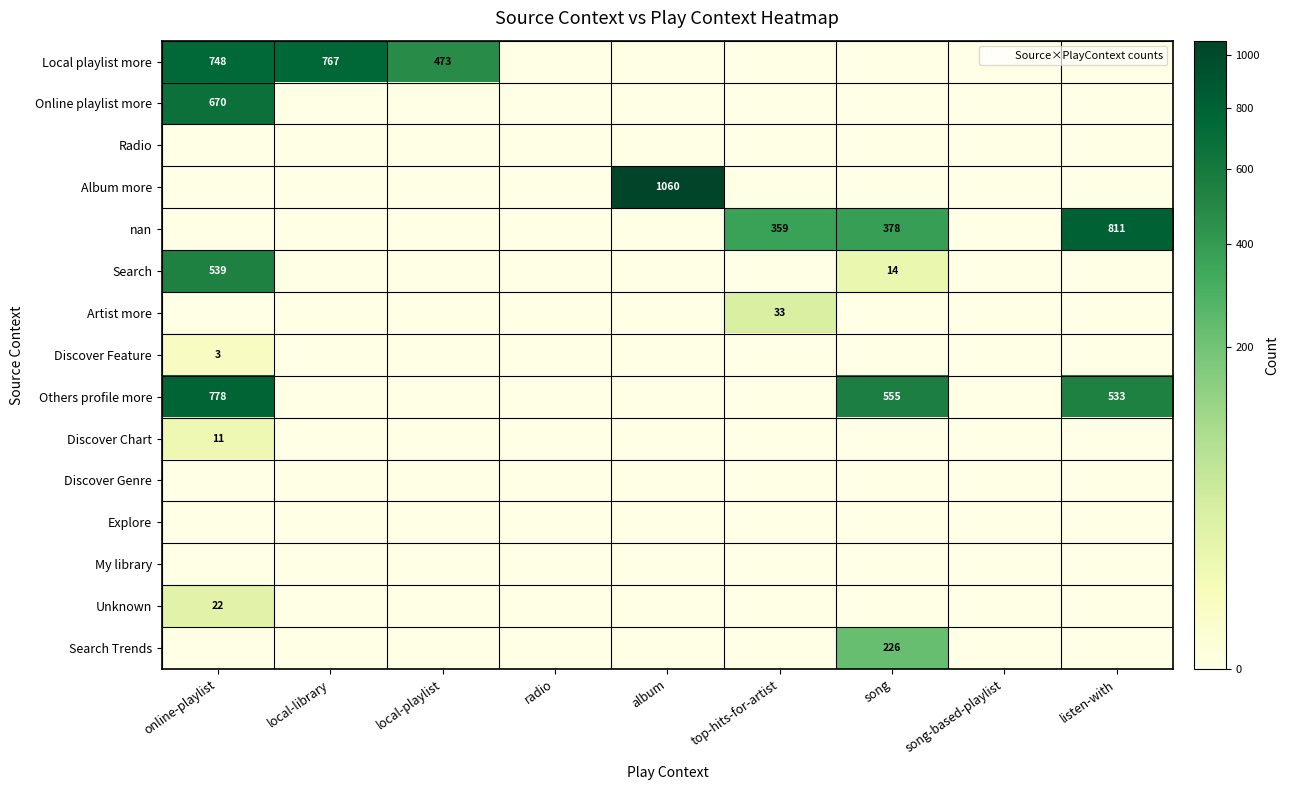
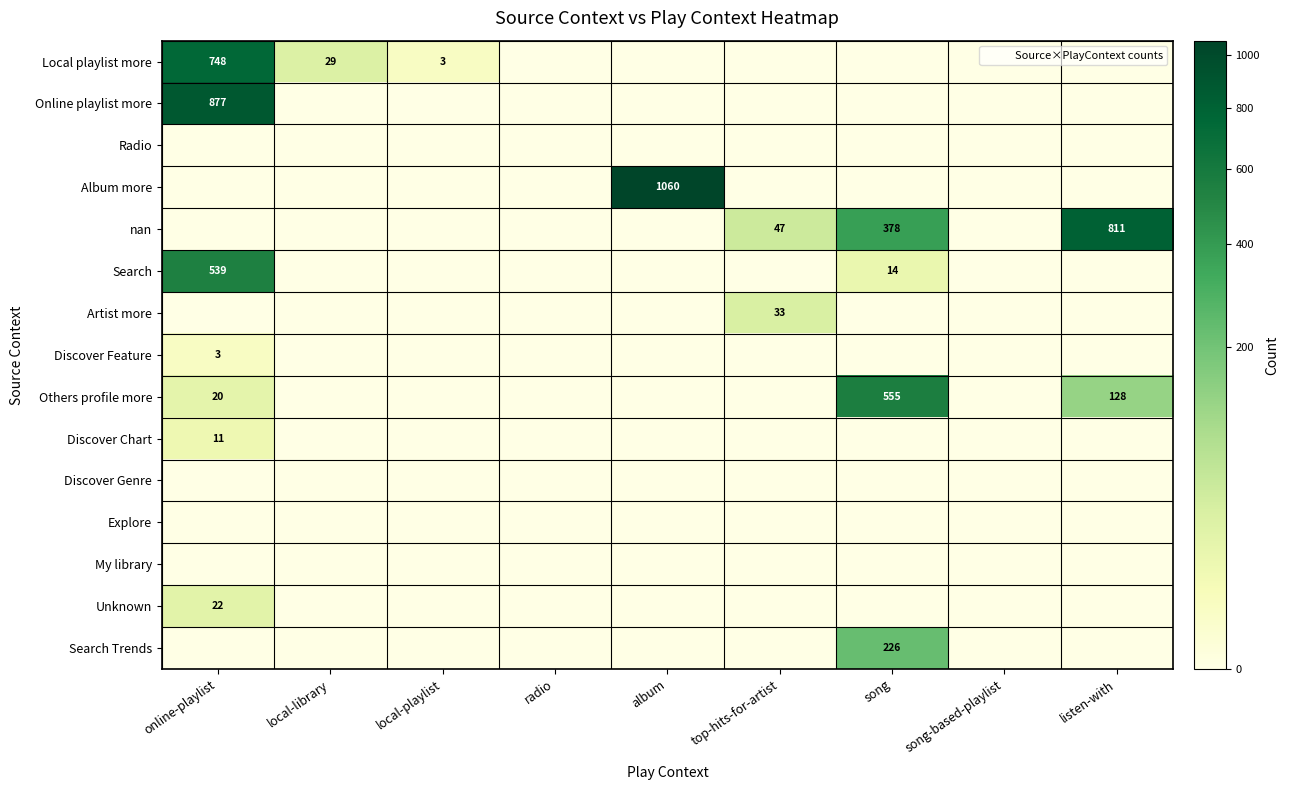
Local playlist more, local-library: 767 -> 29
Local playlist more, local-playlist: 473 -> 3
Online playlist more, online-playlist: 670 -> 877
nan, top-hits-for-artist: 359 -> 47
Others profile more, online-playlist: 778 -> 20
Others profile more, listen-with: 533 -> 128
